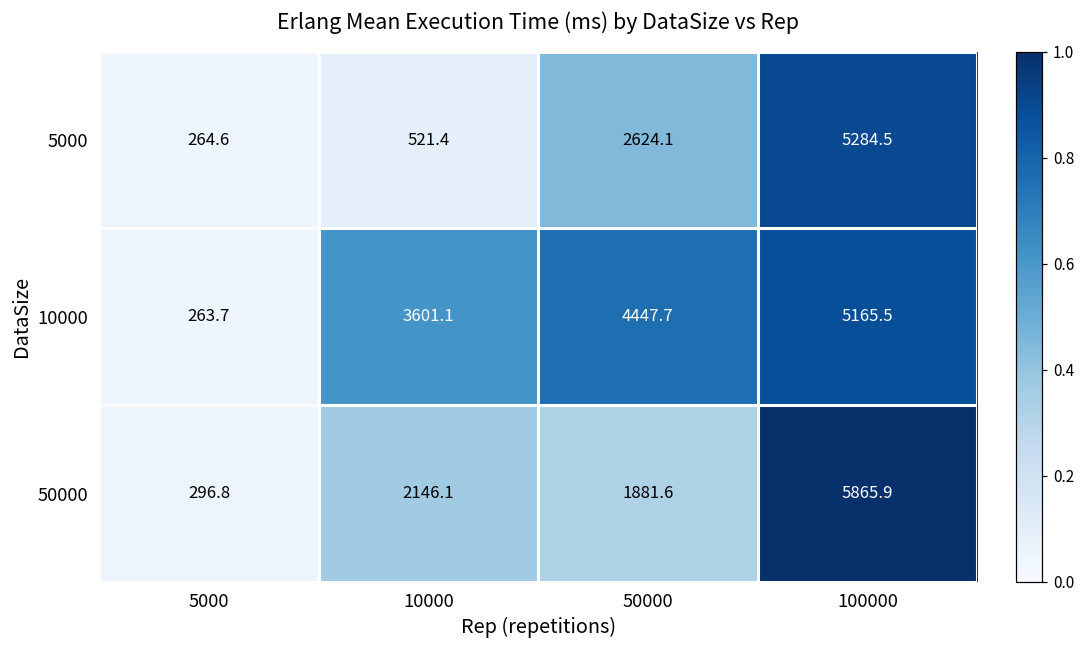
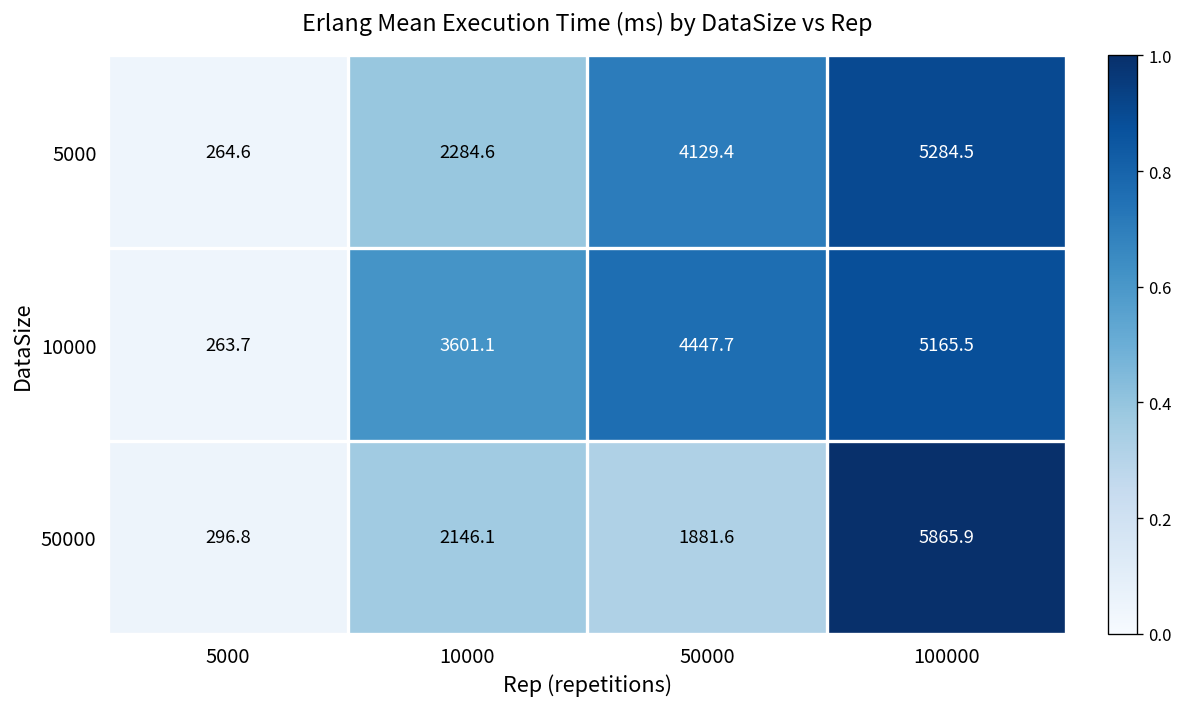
5000, 10000: 521.4 -> 2284.6
5000, 50000: 2624.1 -> 4129.4
